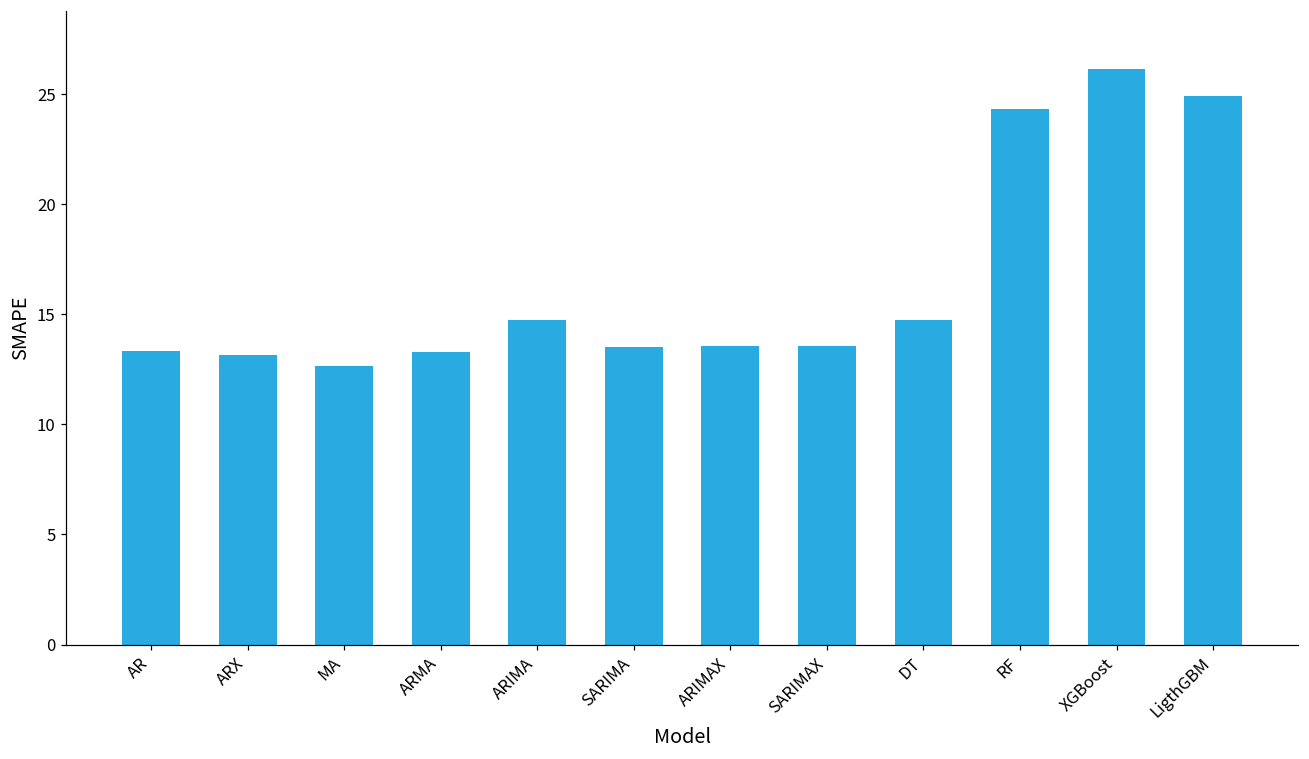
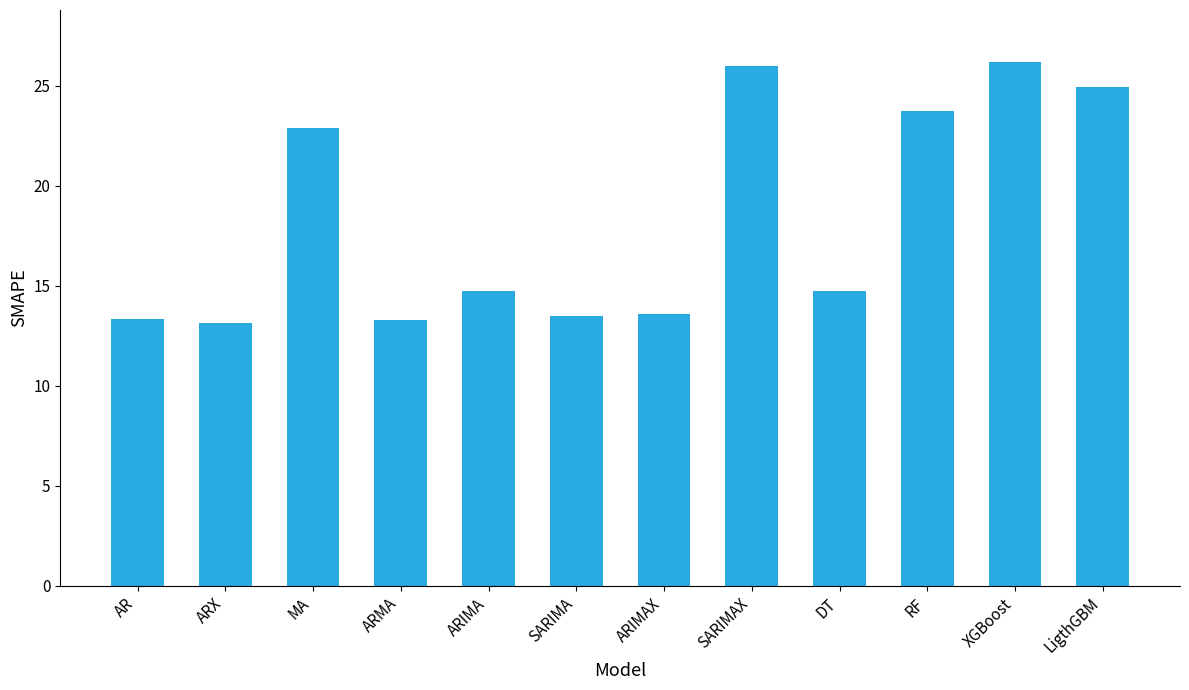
MA: 12.6 -> 22.9
SARIMAX: 13.6 -> 26.0
RF: 24.3 -> 23.7
